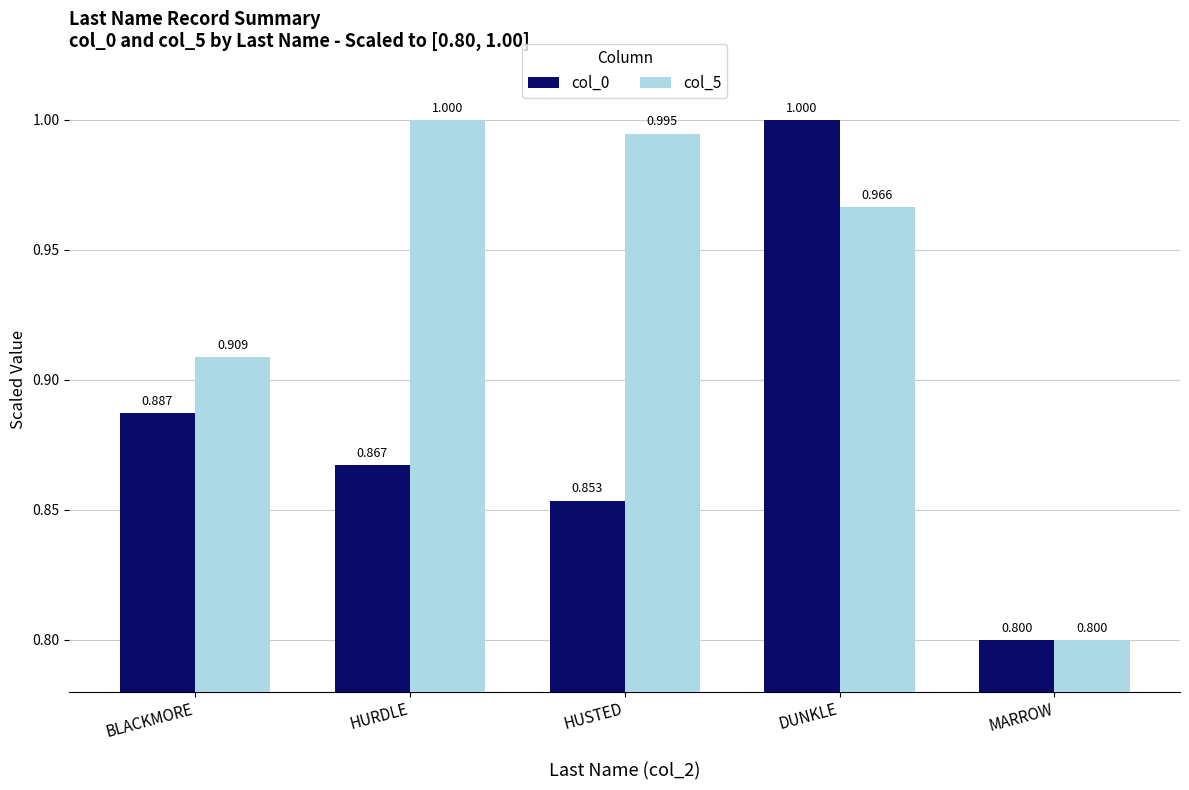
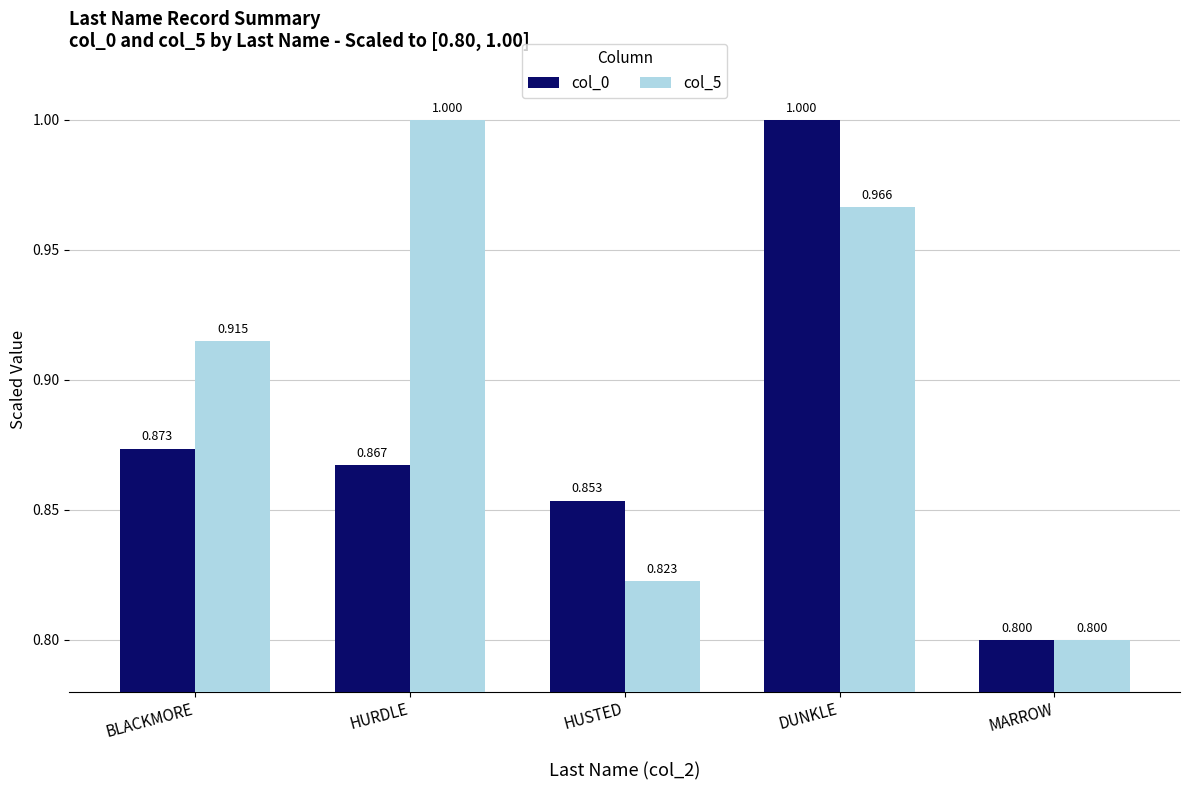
col_0, BLACKMORE: 0.887 -> 0.873
col_5, BLACKMORE: 0.909 -> 0.915
col_5, HUSTED: 0.995 -> 0.823
